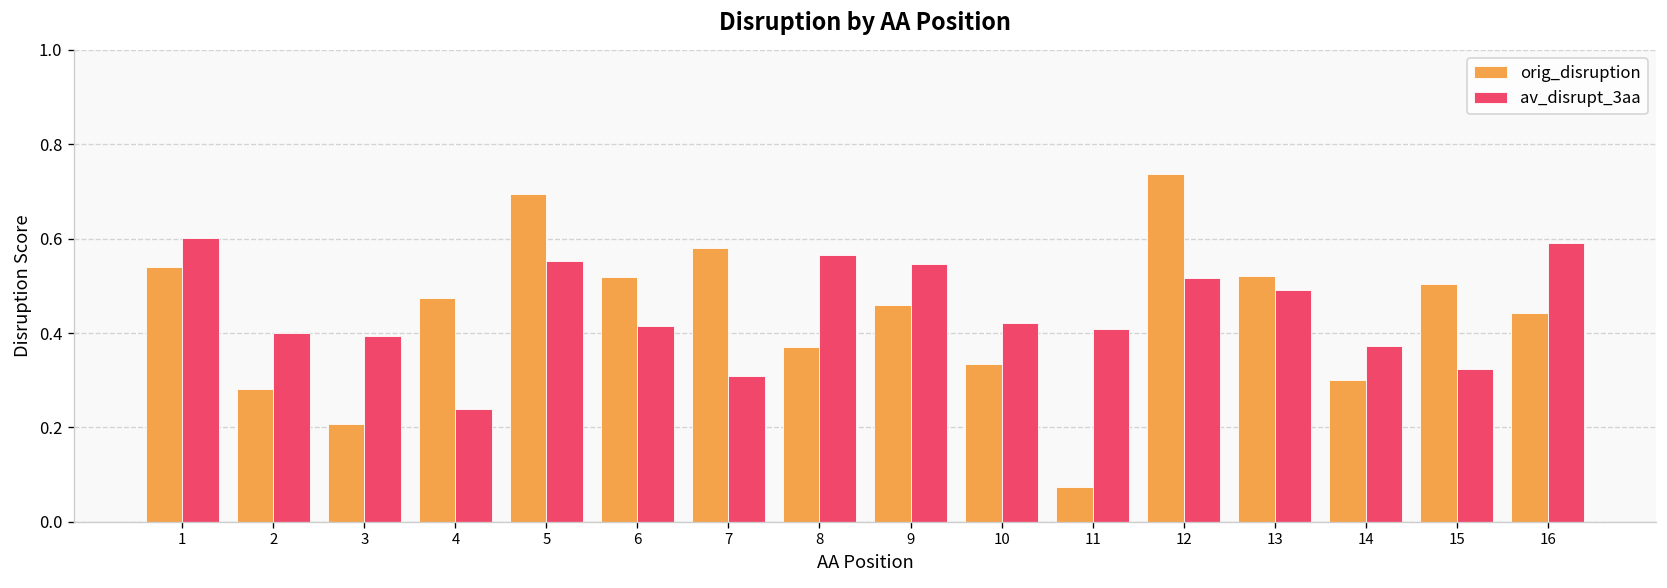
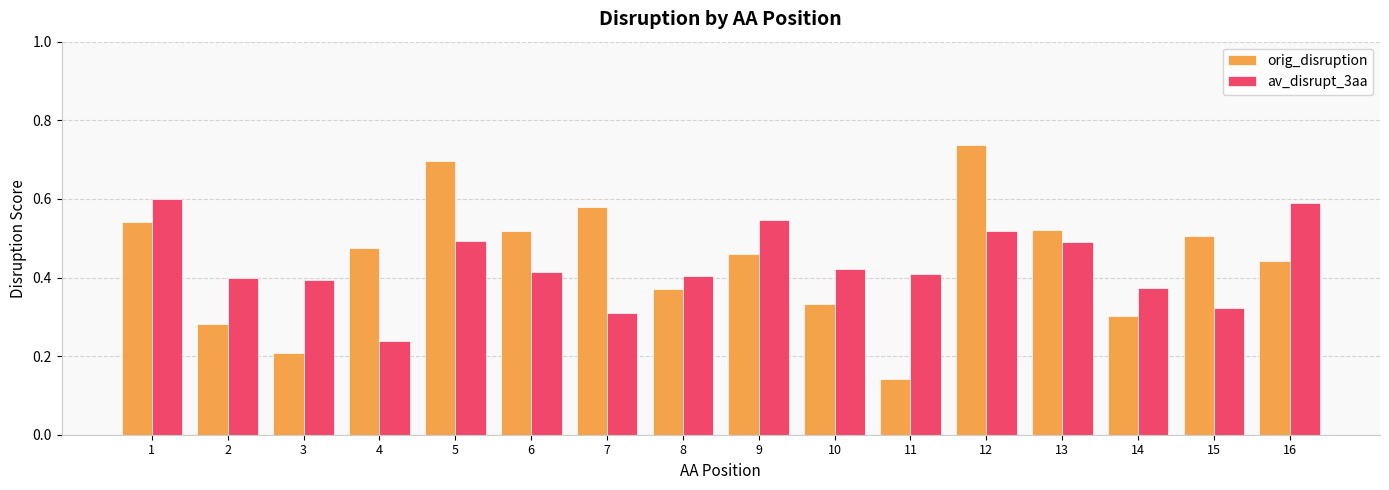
av_disrupt_3aa, 5: 0.55 -> 0.49
av_disrupt_3aa, 8: 0.57 -> 0.41
orig_disruption, 11: 0.07 -> 0.14
